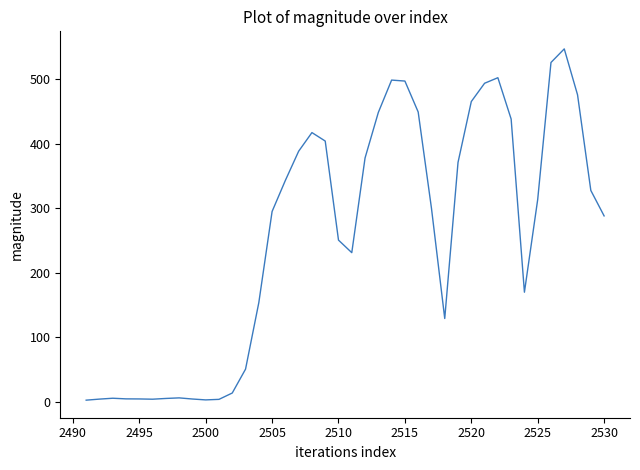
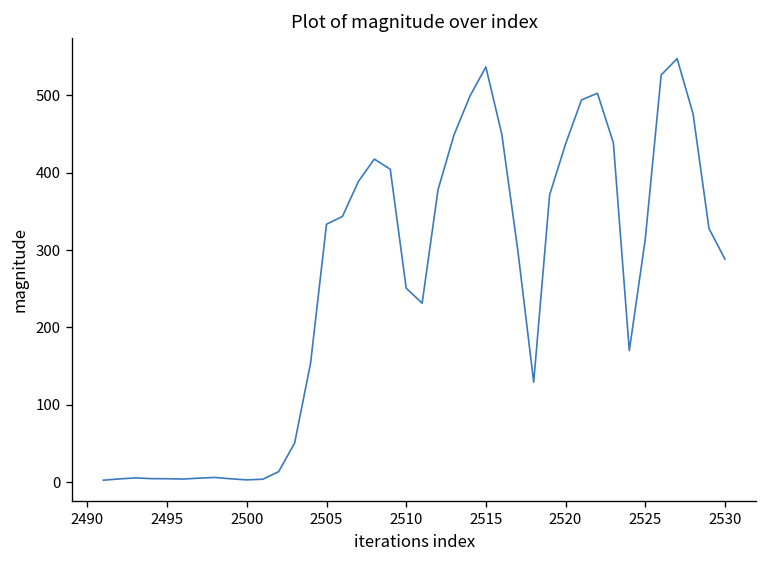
2505: 300 -> 330
2515: 500 -> 540
2520: 470 -> 440
